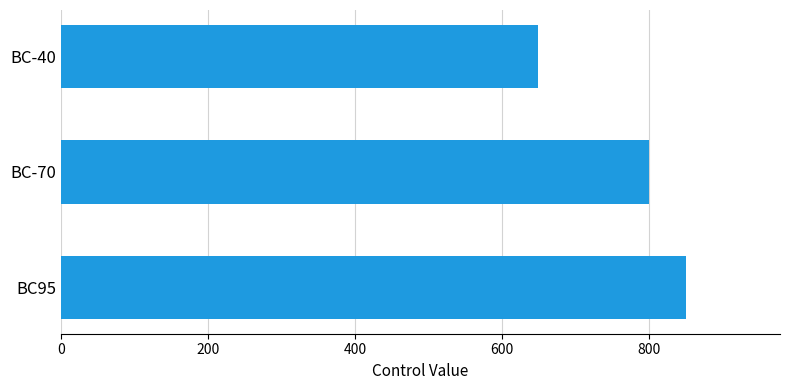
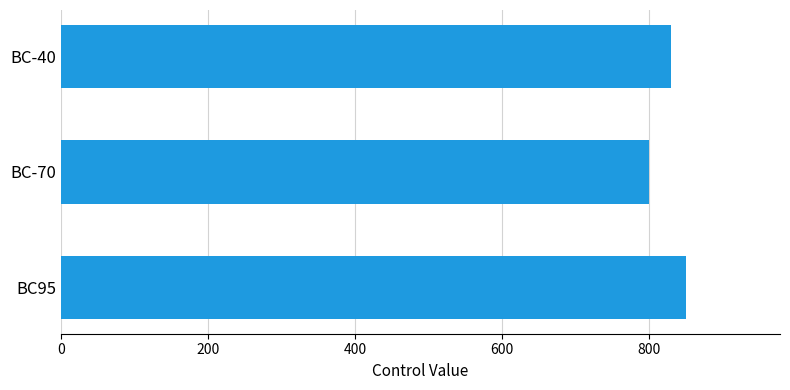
BC-40: 650 -> 830
